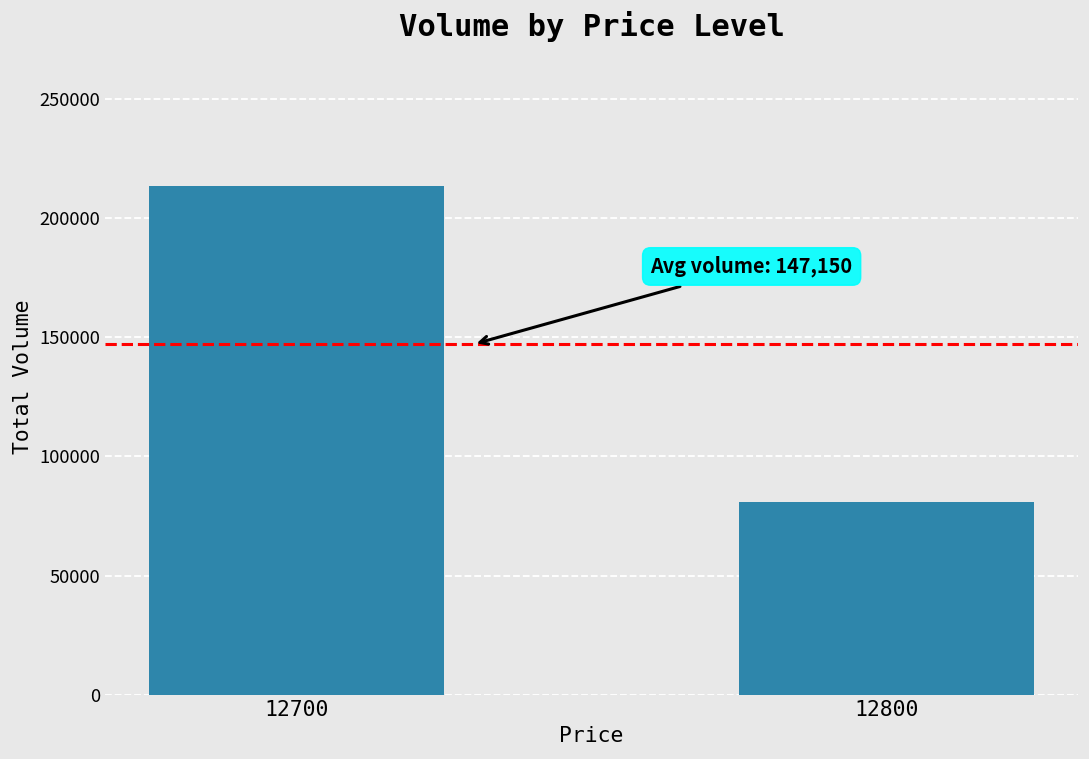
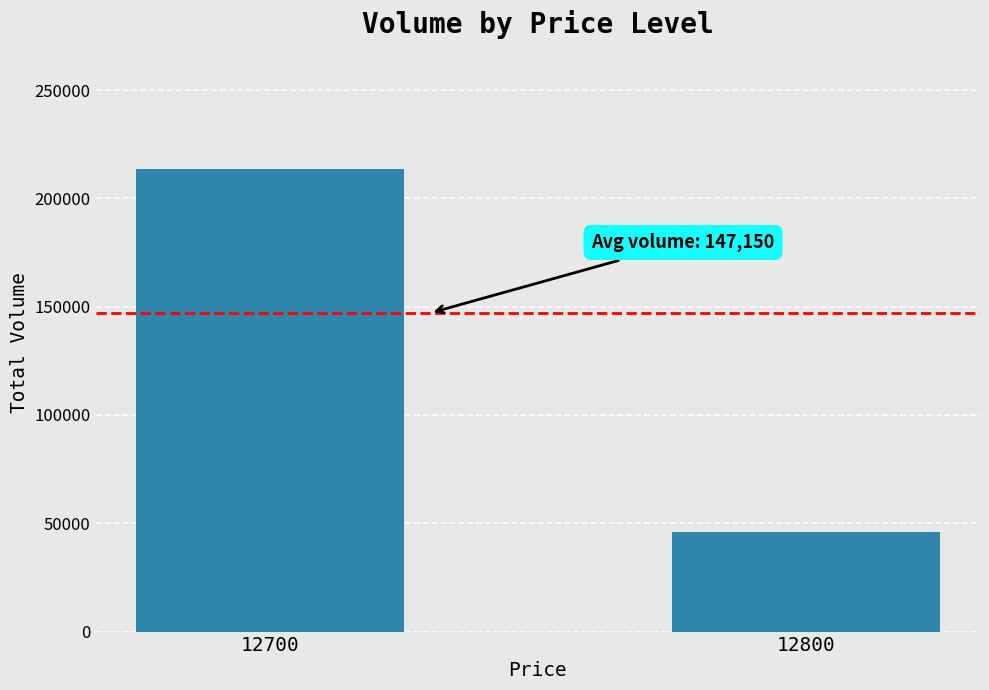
12800: 81000 -> 46000
